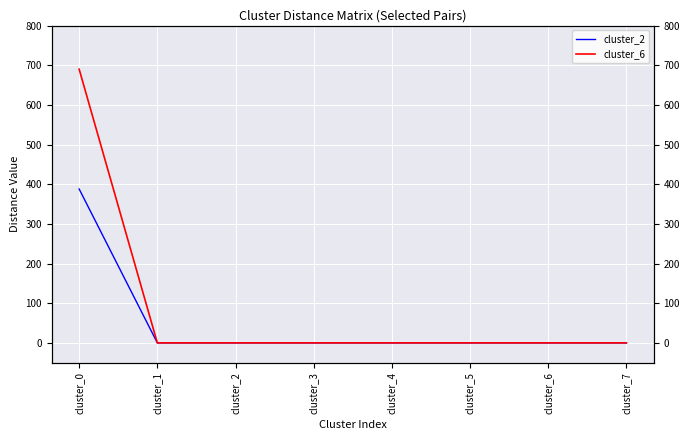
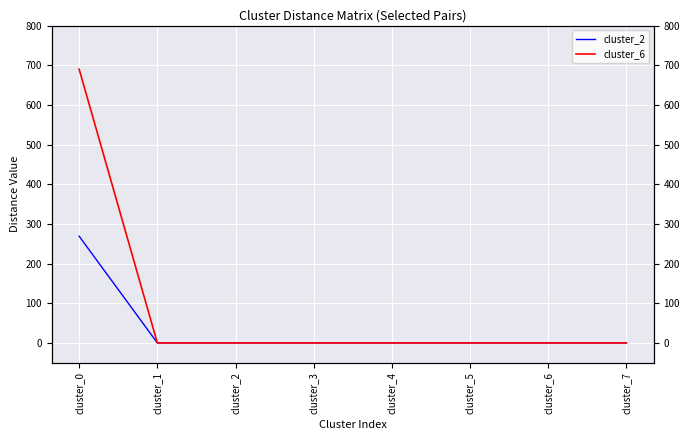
cluster_2, cluster_0: 390 -> 270
